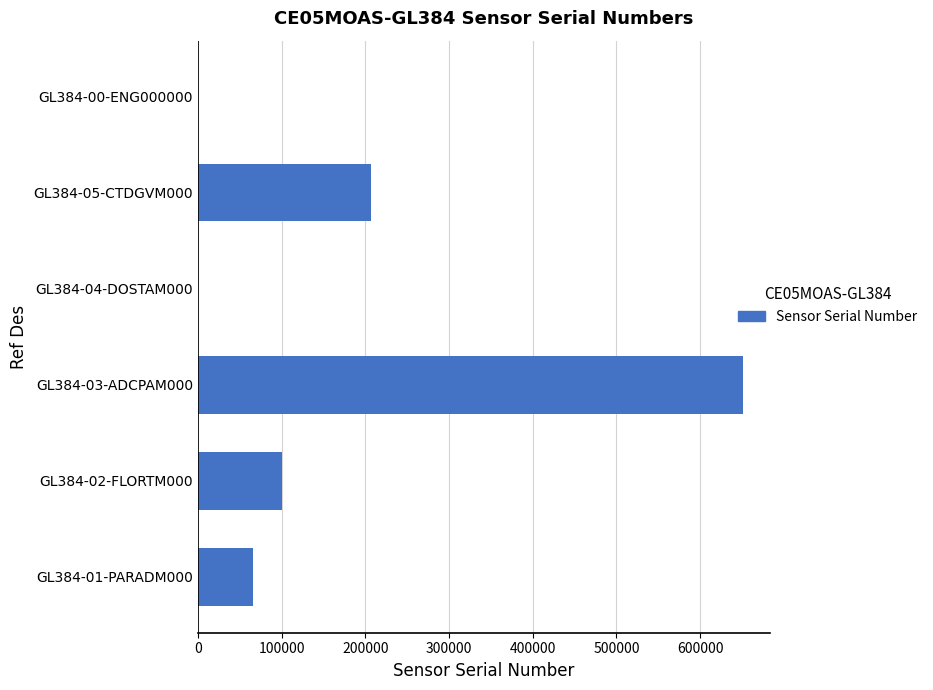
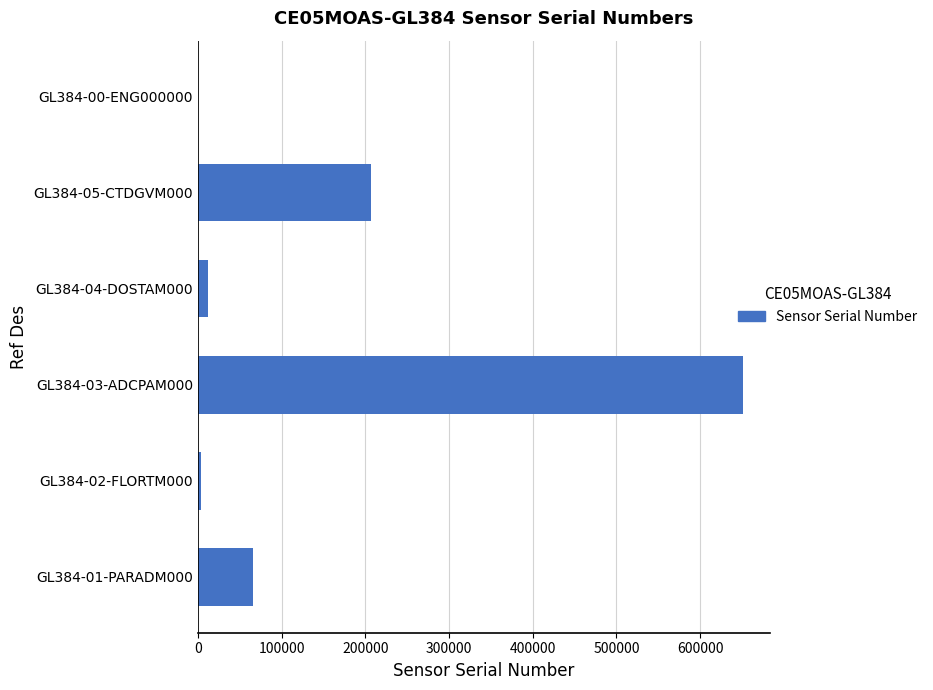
GL384-04-DOSTAM000: 0 -> 10000
GL384-02-FLORTM000: 100000 -> 0
